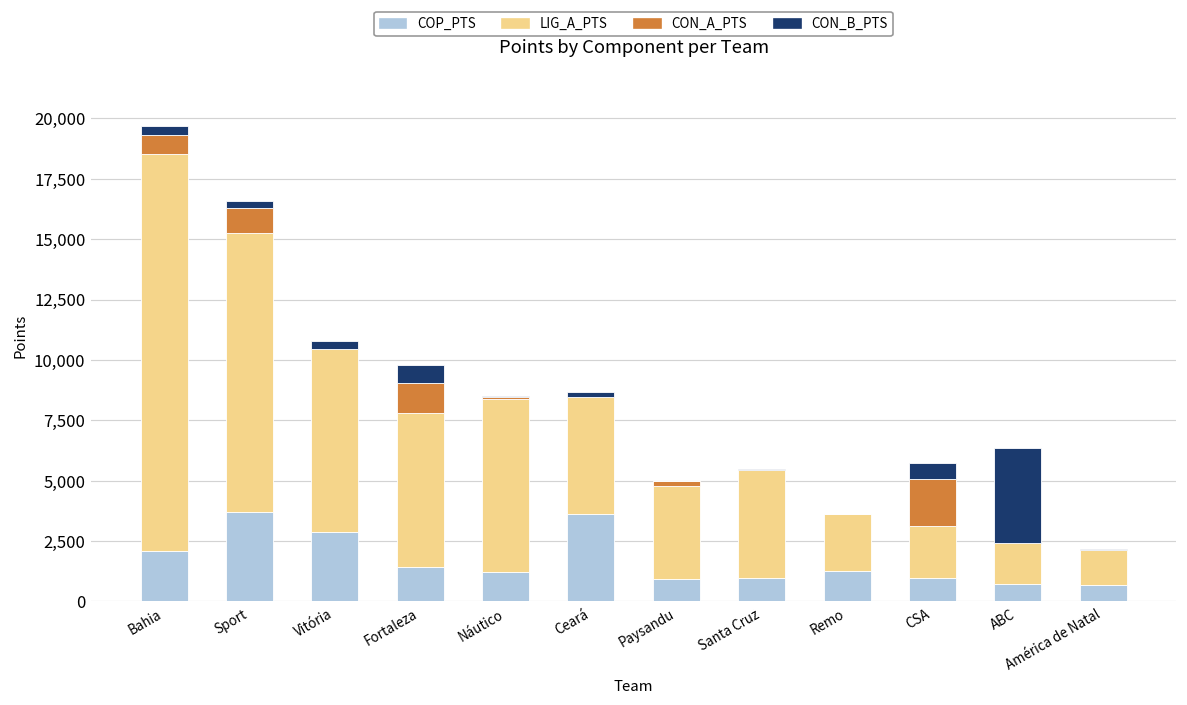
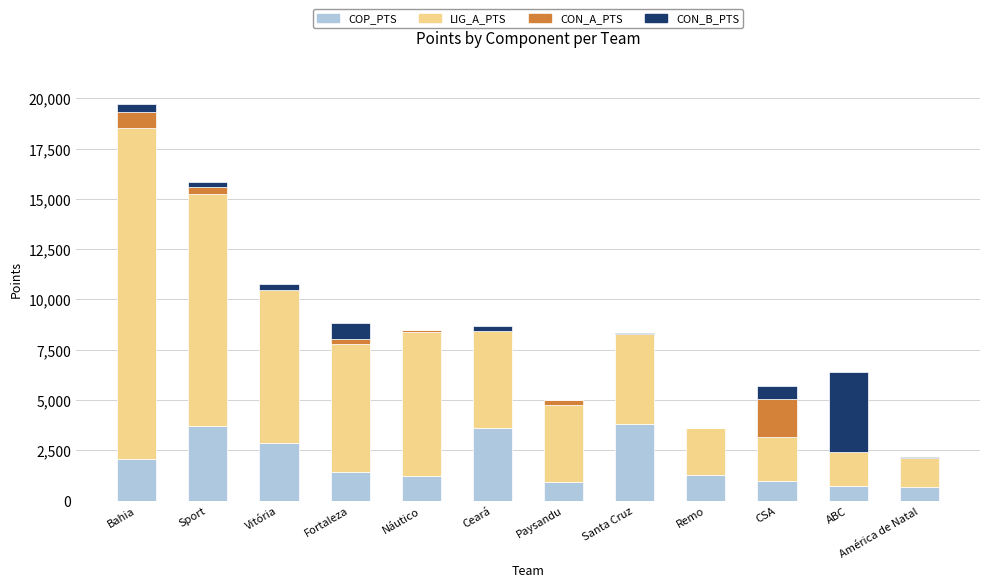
CON_A_PTS, Sport: 1,100 -> 300
CON_A_PTS, Fortaleza: 1,200 -> 200
COP_PTS, Santa Cruz: 1,000 -> 3,800
